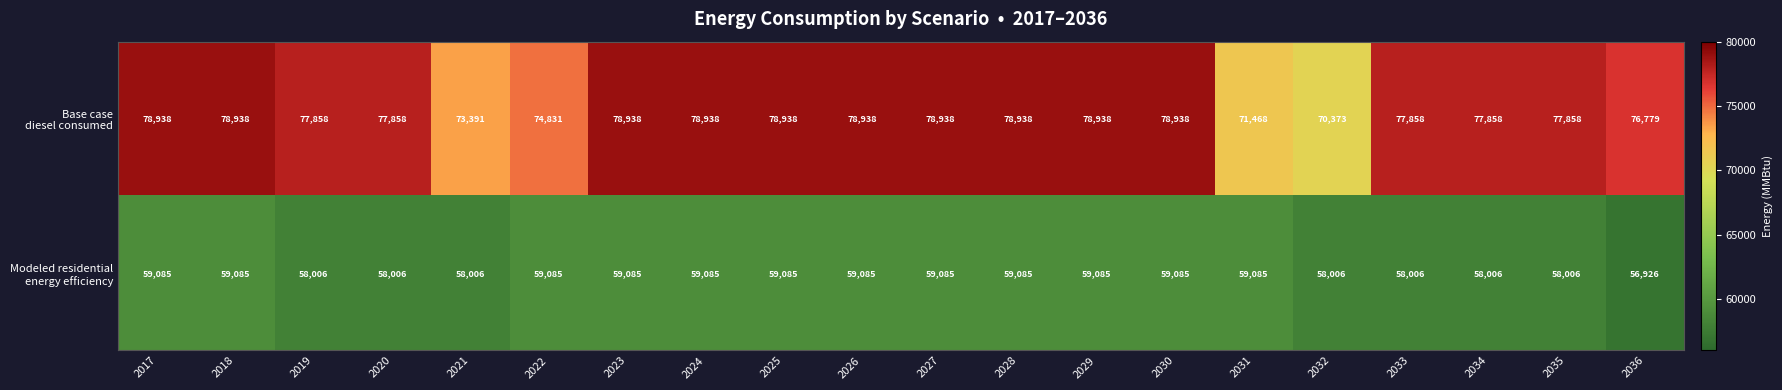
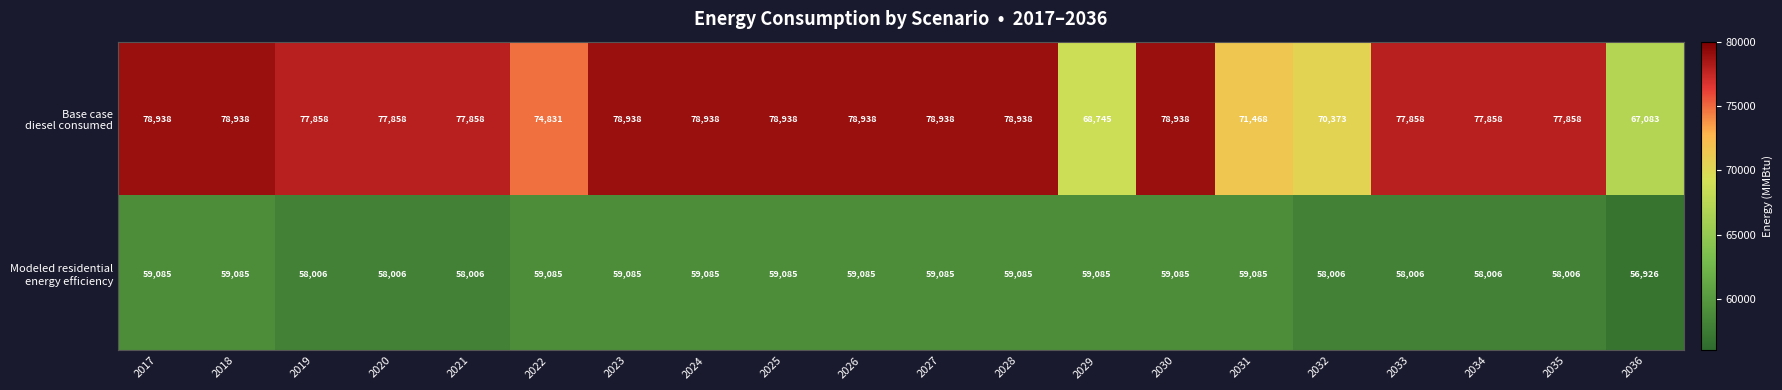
Base case diesel consumed, 2021: 73,391 -> 77,858
Base case diesel consumed, 2029: 78,938 -> 68,745
Base case diesel consumed, 2036: 76,779 -> 67,083
